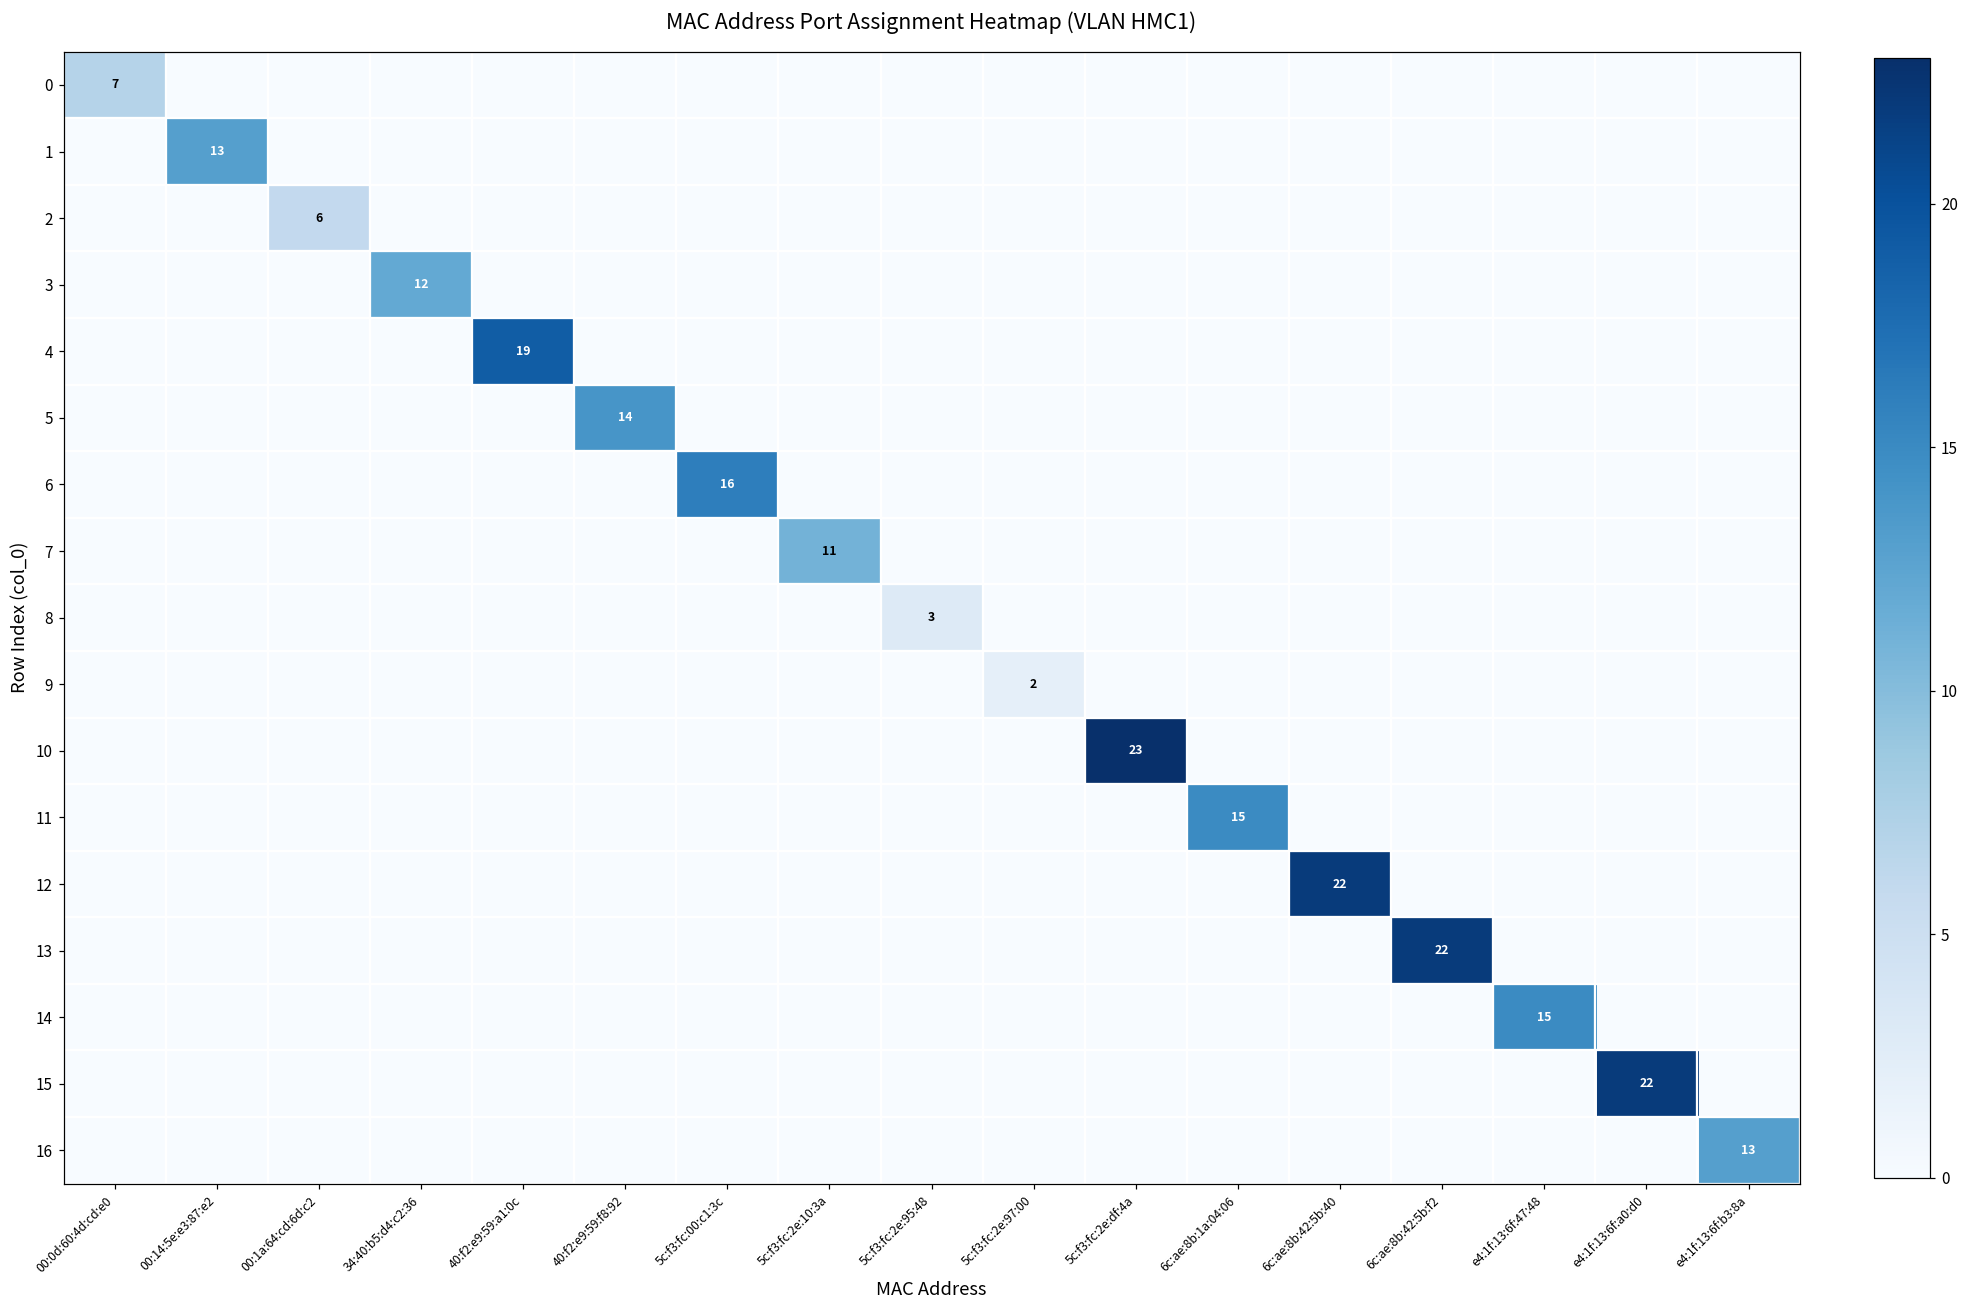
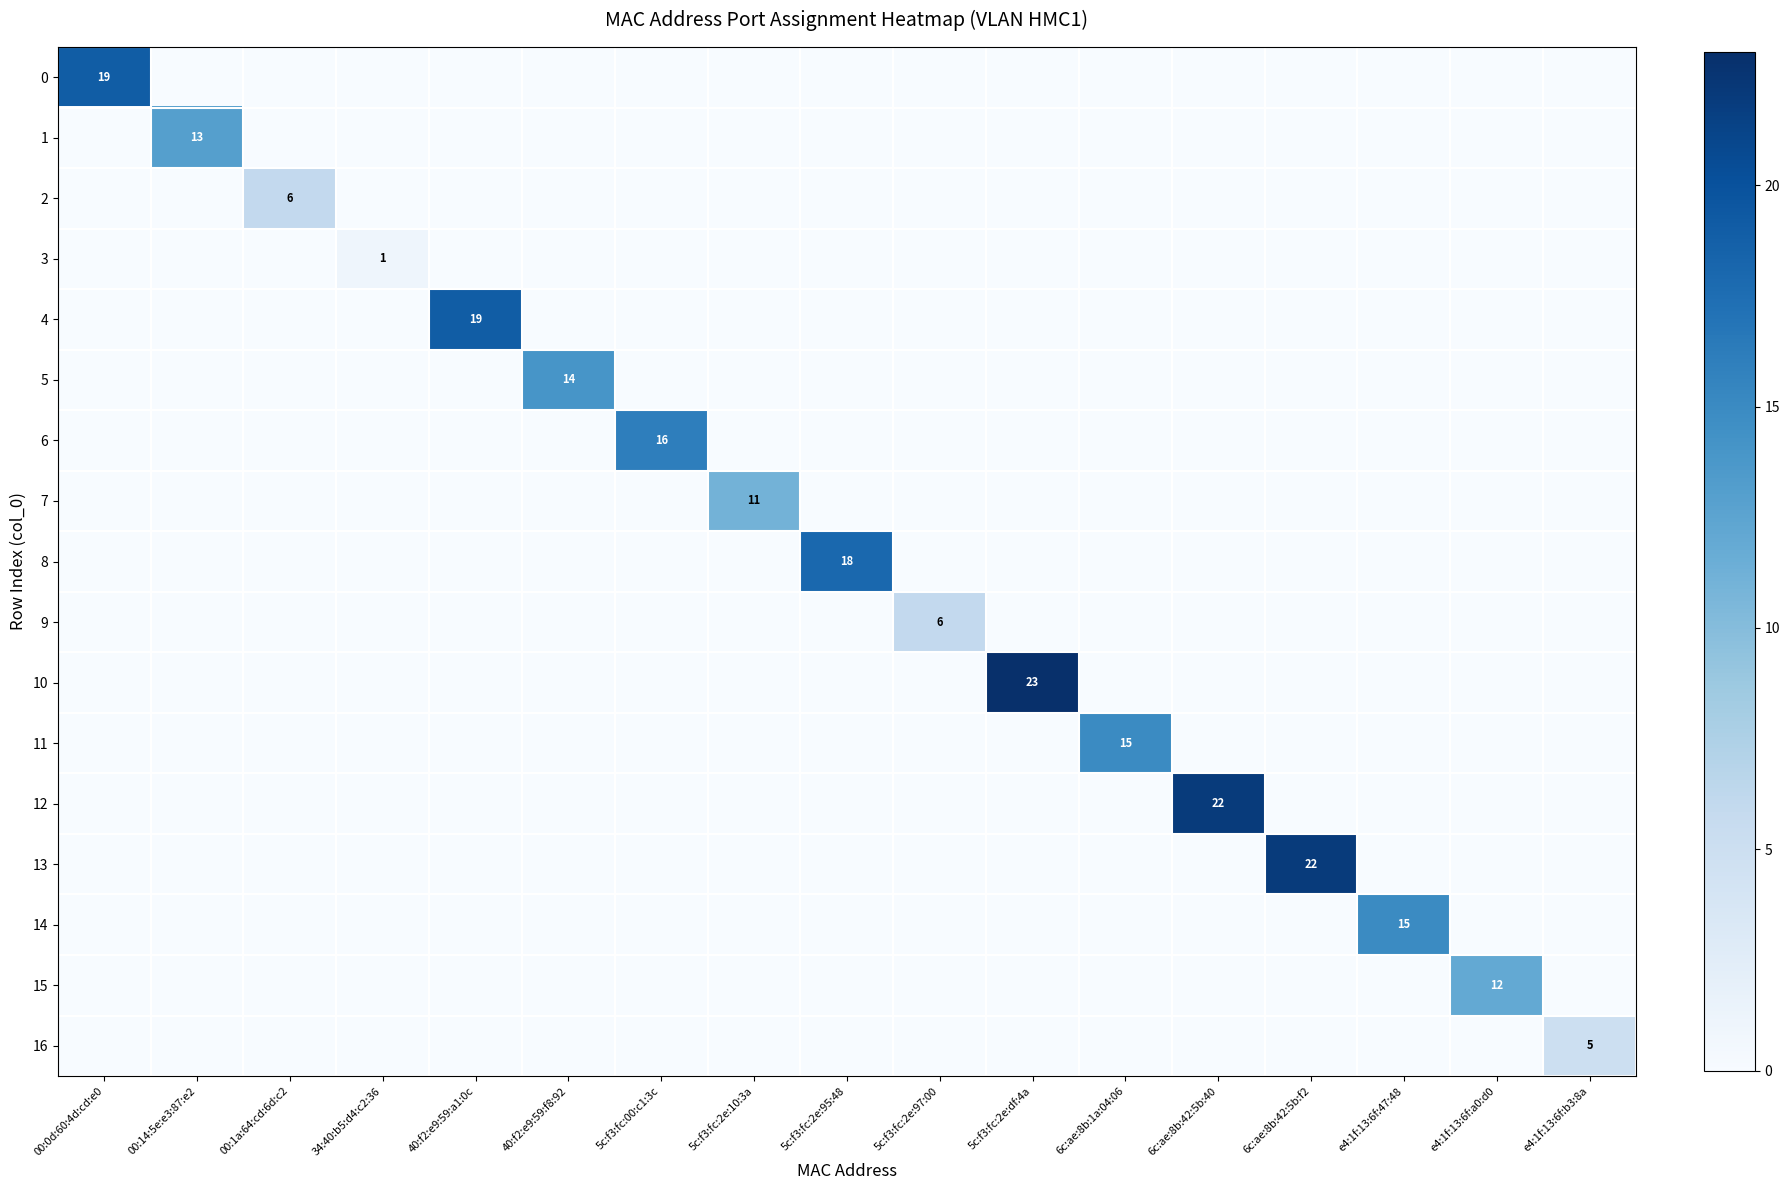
0, 00:0d:60:4d:cd:e0: 7 -> 19
3, 34:40:b5:d4:c2:36: 12 -> 1
8, 5c:f3:fc:2e:95:48: 3 -> 18
9, 5c:f3:fc:2e:97:00: 2 -> 6
15, e4:1f:13:6f:a0:d0: 22 -> 12
16, e4:1f:13:6f:b3:8a: 13 -> 5
